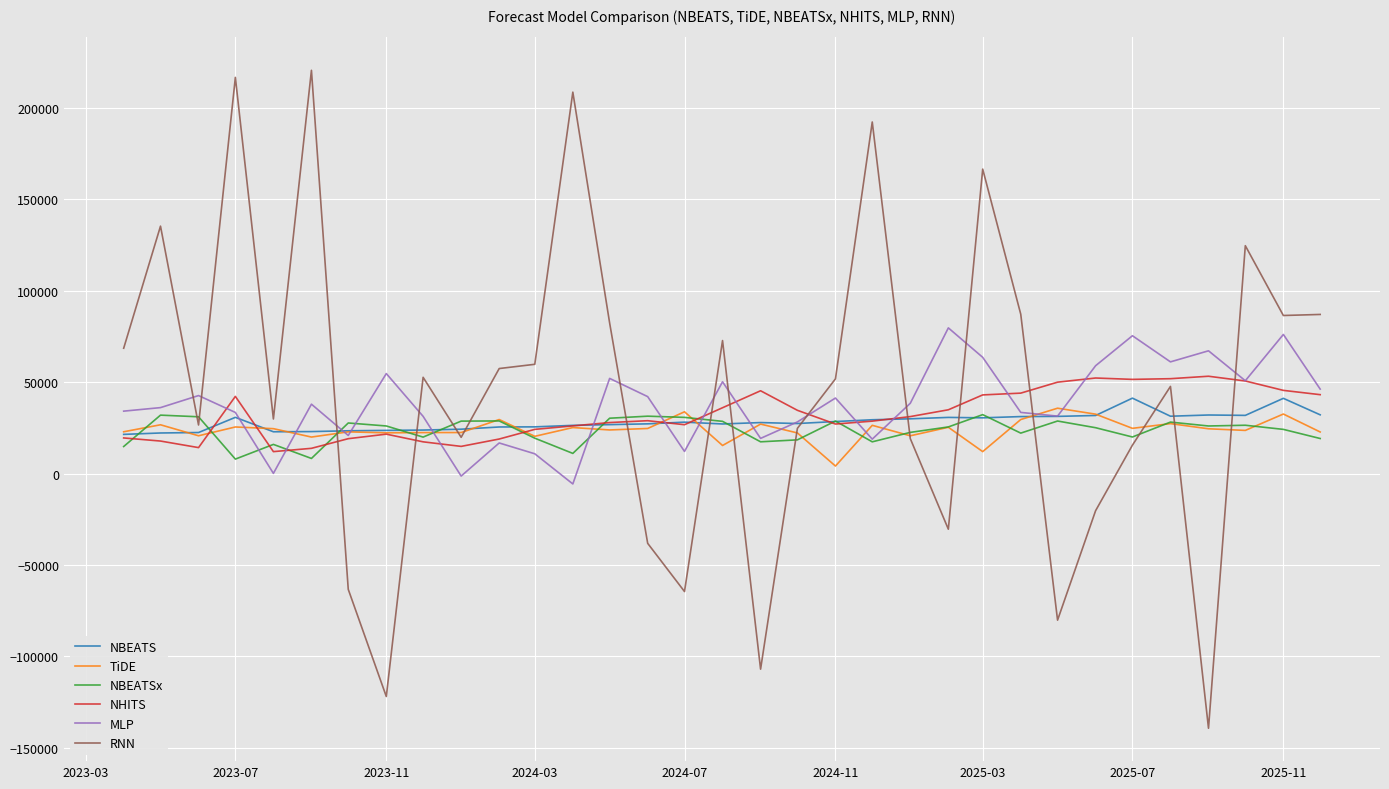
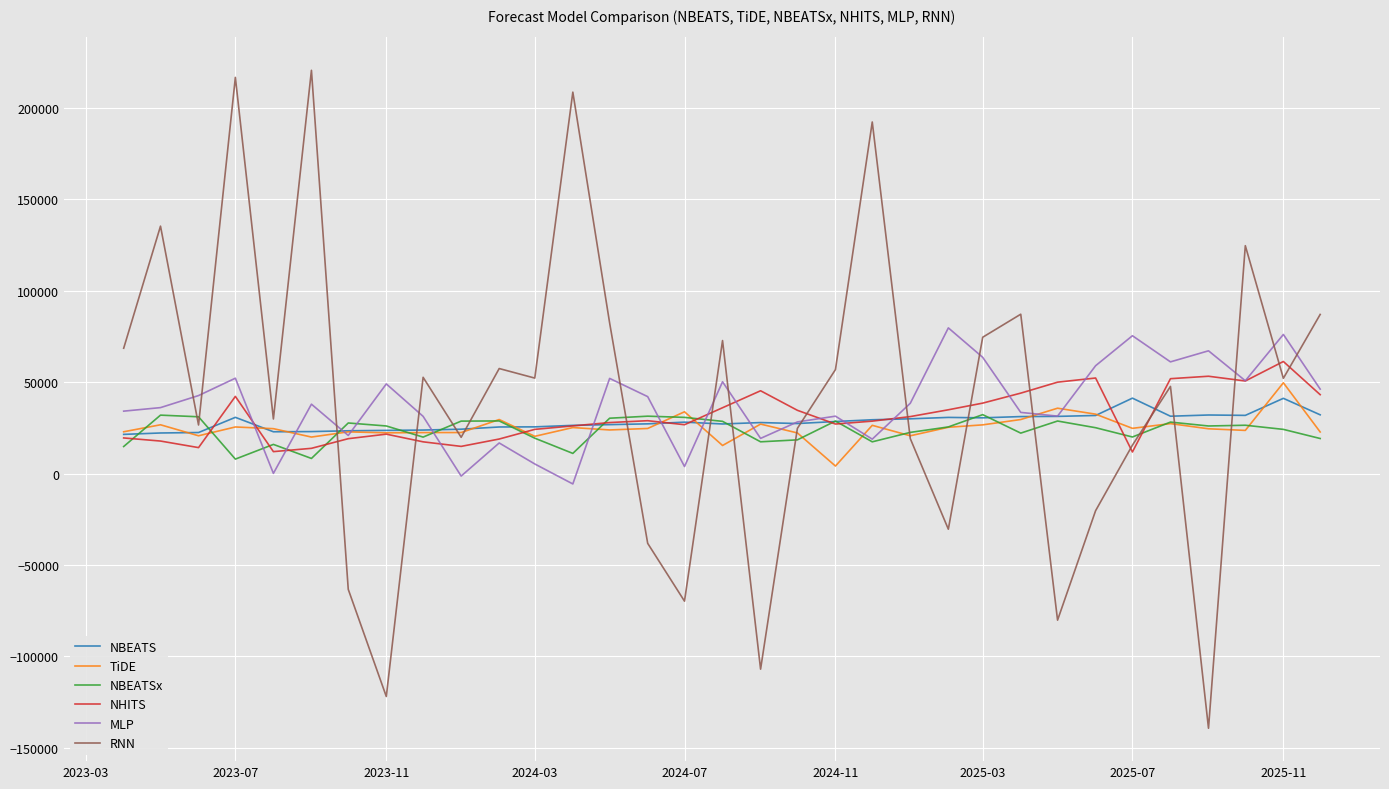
MLP, 2023-07: 33000 -> 52000
MLP, 2023-11: 55000 -> 49000
MLP, 2024-03: 11000 -> 5000
RNN, 2024-03: 60000 -> 52000
MLP, 2024-07: 12000 -> 4000
RNN, 2024-07: -64000 -> -70000
MLP, 2024-11: 41000 -> 31000
RNN, 2024-11: 52000 -> 57000
TiDE, 2025-03: 12000 -> 27000
NHITS, 2025-03: 43000 -> 39000
RNN, 2025-03: 166000 -> 75000
NHITS, 2025-07: 52000 -> 12000
TiDE, 2025-11: 33000 -> 50000
NHITS, 2025-11: 46000 -> 61000
RNN, 2025-11: 86000 -> 52000
